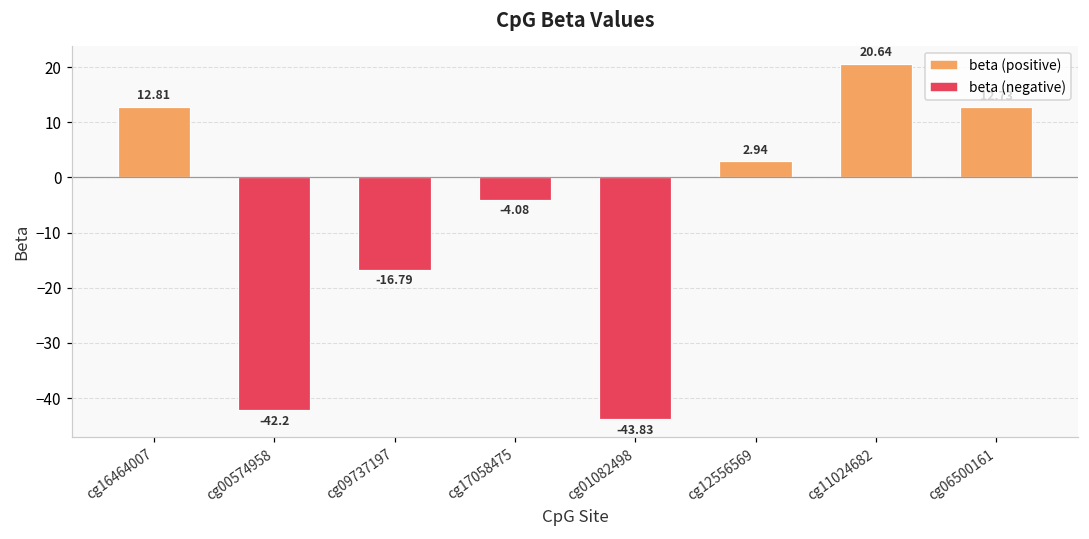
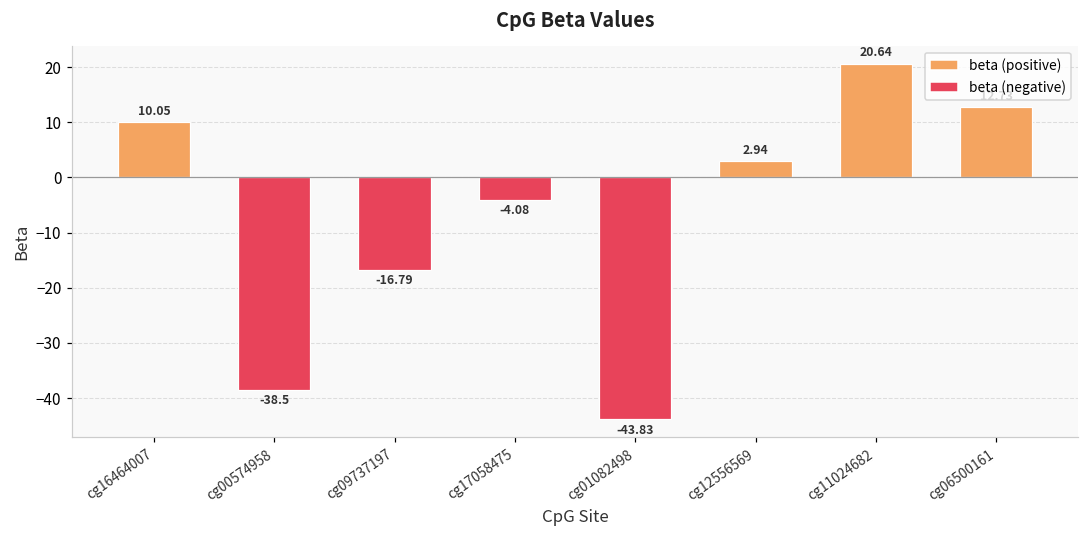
cg16464007: 12.81 -> 10.05
cg00574958: -42.2 -> -38.5
